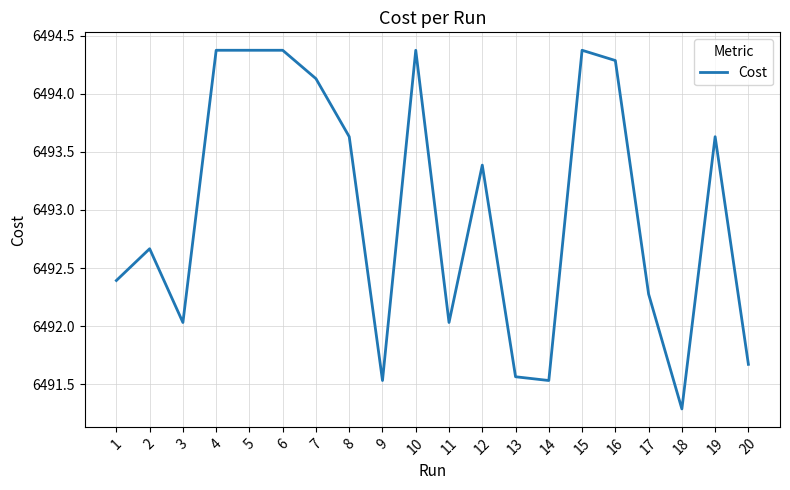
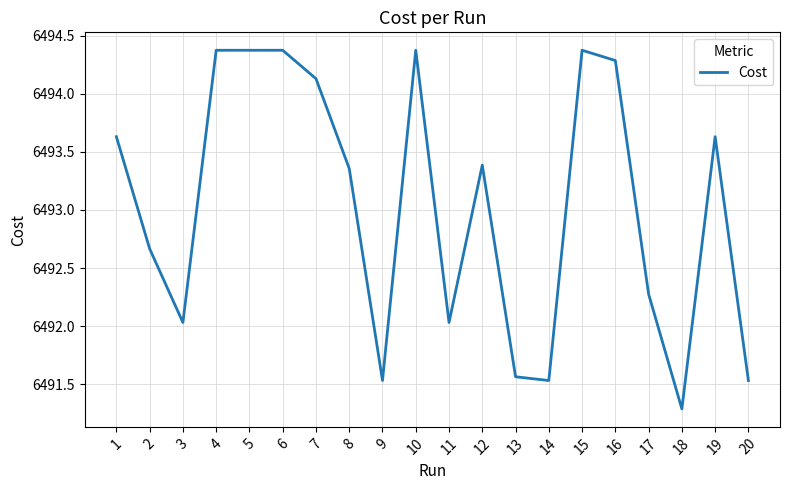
1: 6492.39 -> 6493.63
8: 6493.63 -> 6493.36
20: 6491.67 -> 6491.53
